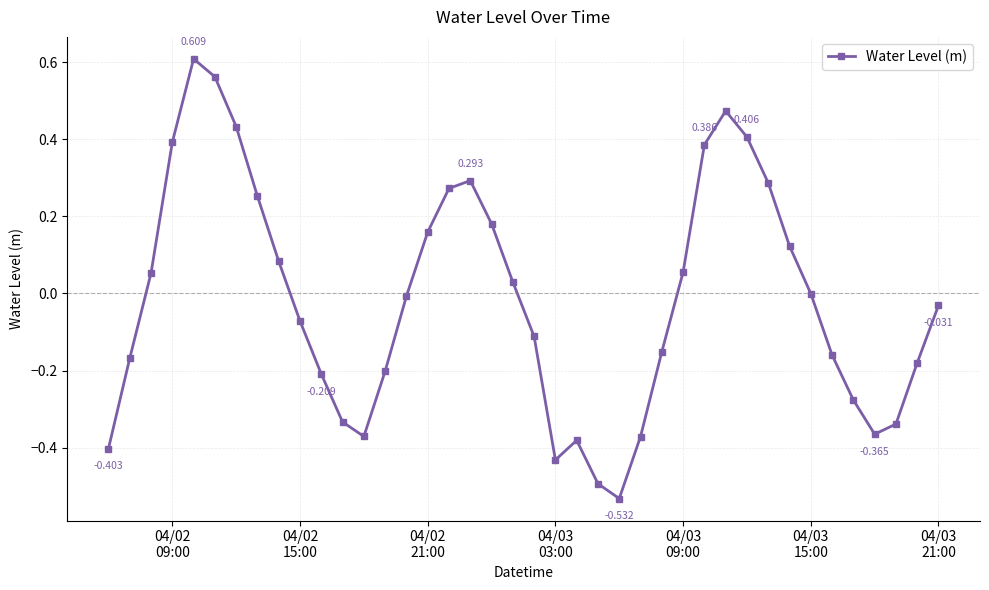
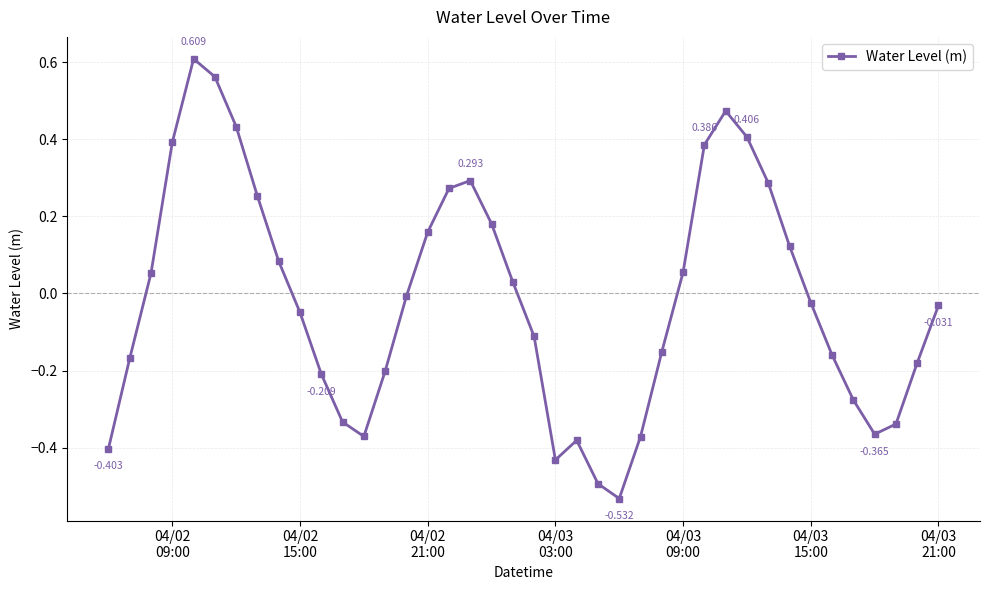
04/02 15:00: -0.07 -> -0.05
04/03 15:00: 0.00 -> -0.02
